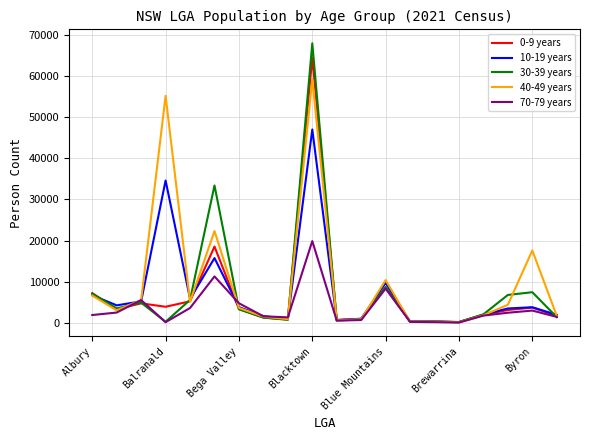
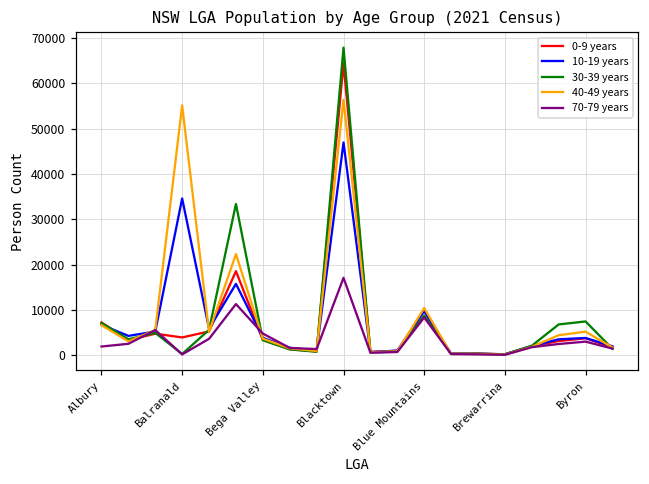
40-49 years, Blacktown: 59000 -> 56000
70-79 years, Blacktown: 20000 -> 17000
40-49 years, Byron: 18000 -> 5000
